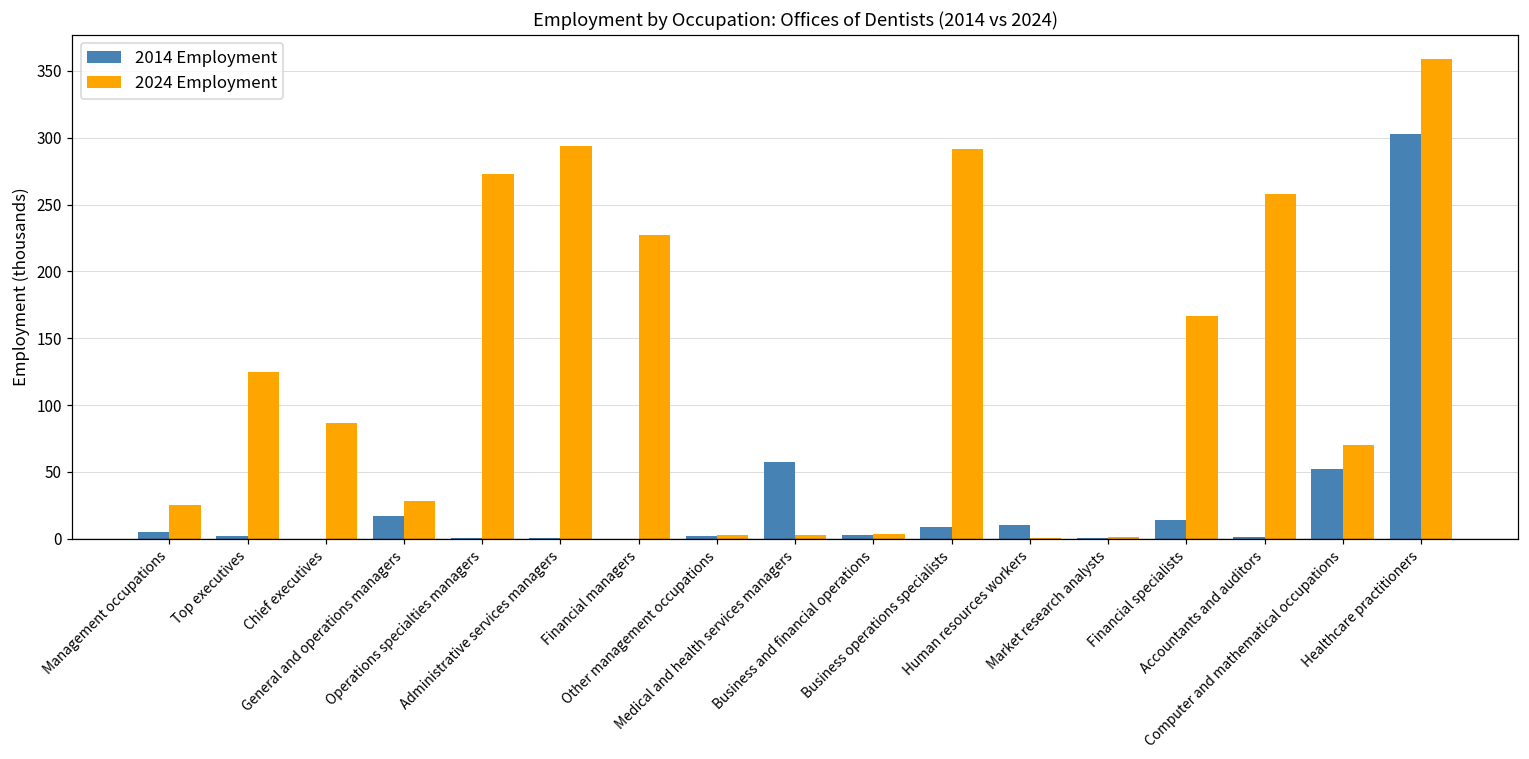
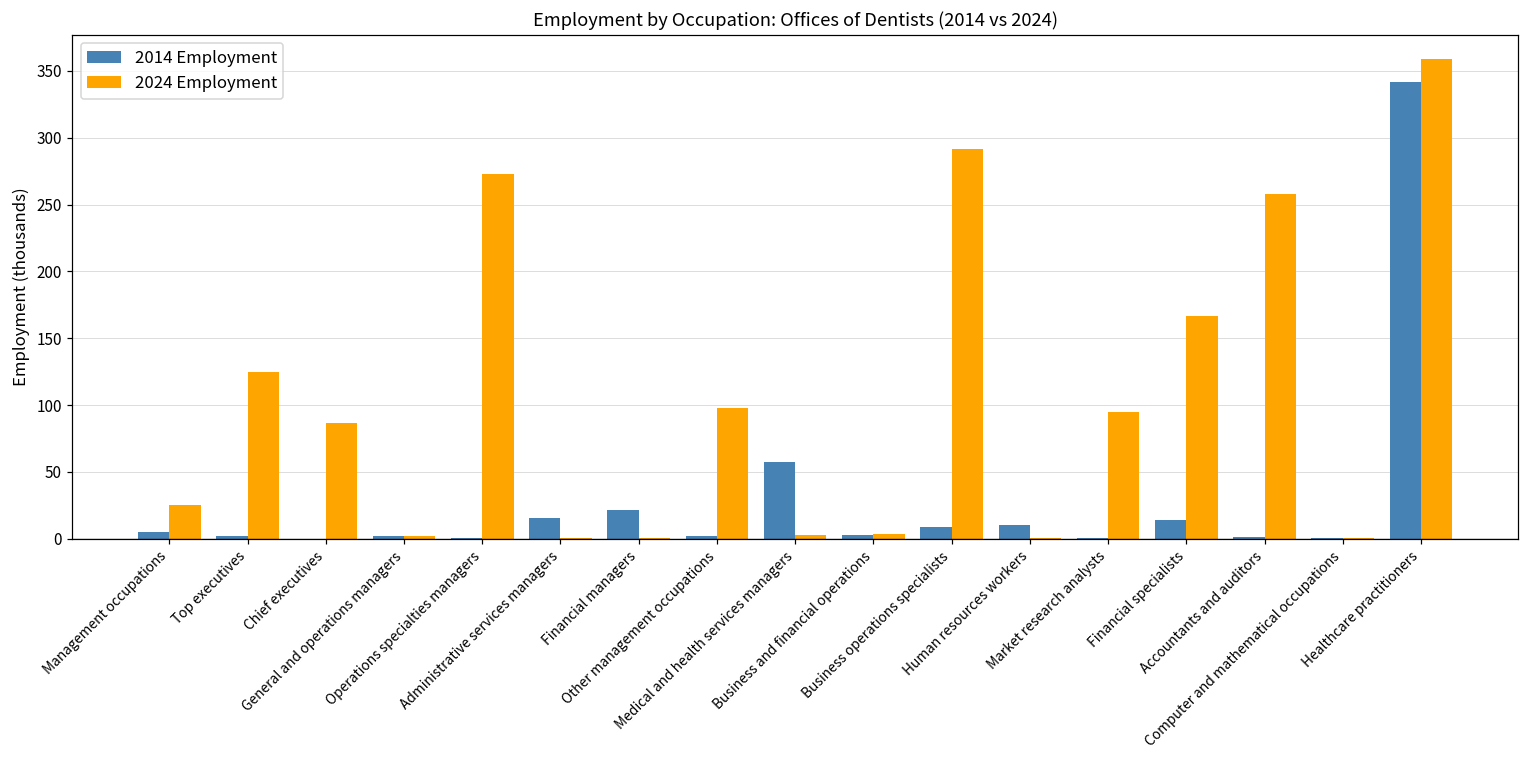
2014 Employment, General and operations managers: 17 -> 2
2024 Employment, General and operations managers: 28 -> 2
2014 Employment, Administrative services managers: 1 -> 15
2024 Employment, Administrative services managers: 294 -> 1
2014 Employment, Financial managers: 0 -> 21
2024 Employment, Financial managers: 227 -> 0
2024 Employment, Other management occupations: 3 -> 98
2024 Employment, Market research analysts: 1 -> 95
2014 Employment, Computer and mathematical occupations: 52 -> 1
2024 Employment, Computer and mathematical occupations: 70 -> 1
2014 Employment, Healthcare practitioners: 303 -> 342
